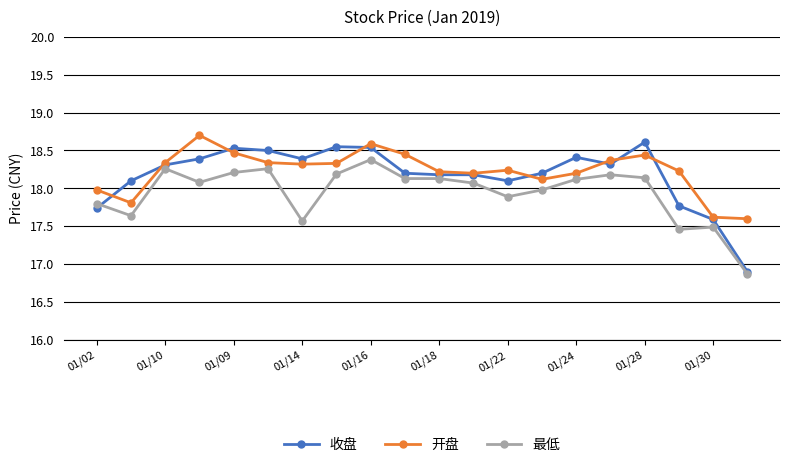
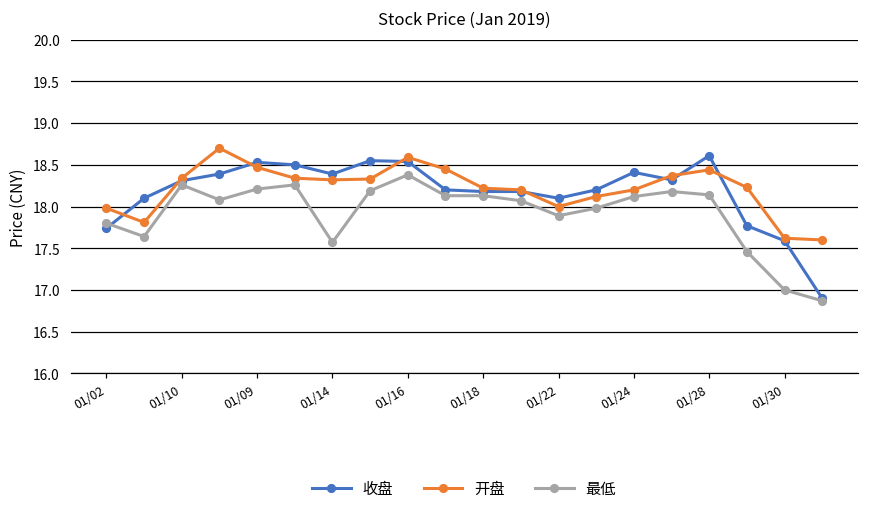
开盘, 01/22: 18.2 -> 18.0
最低, 01/30: 17.5 -> 17.0
